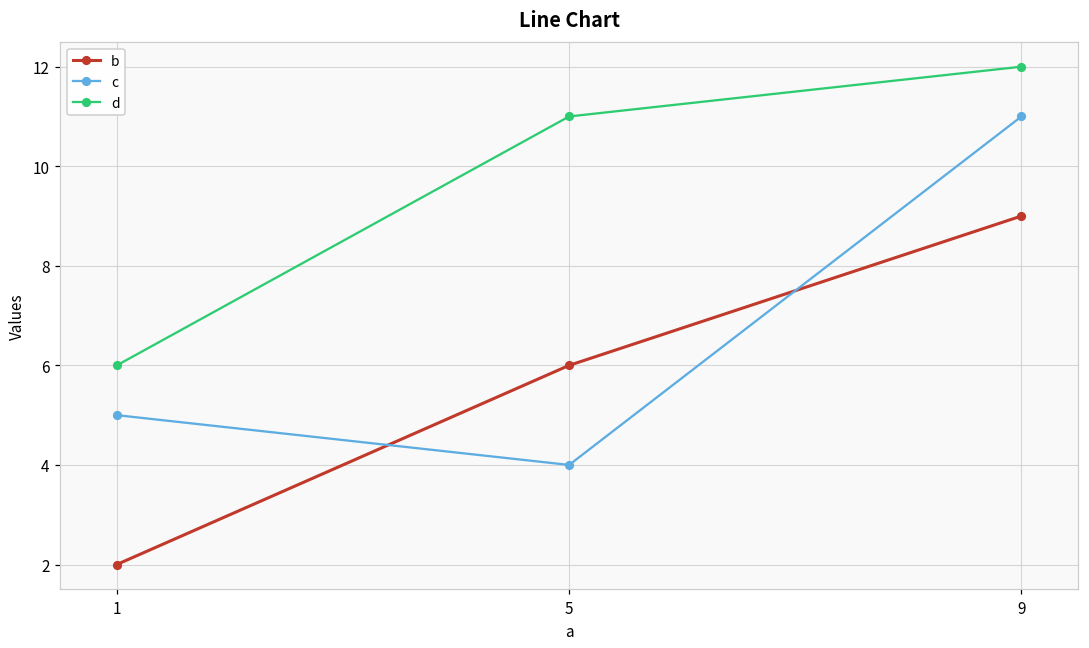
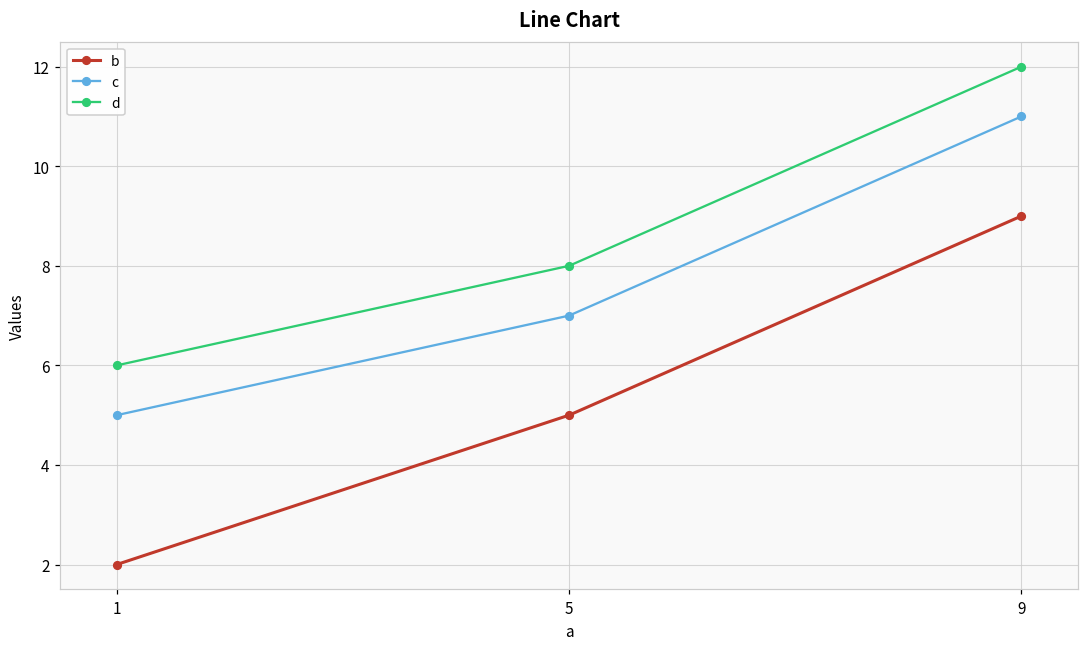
b, 5: 6 -> 5
c, 5: 4 -> 7
d, 5: 11 -> 8
